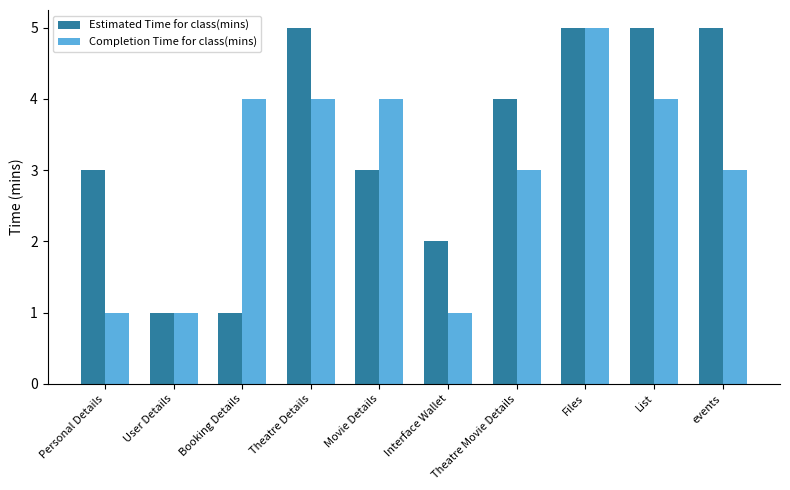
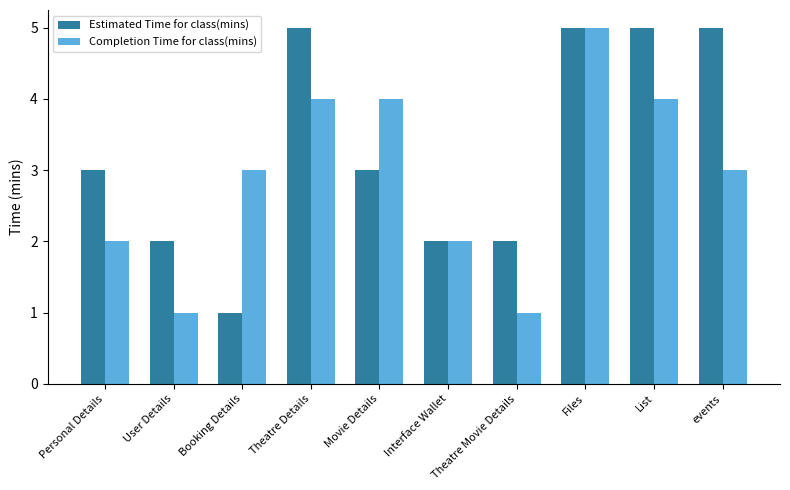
Completion Time for class(mins), Personal Details: 1 -> 2
Estimated Time for class(mins), User Details: 1 -> 2
Completion Time for class(mins), Booking Details: 4 -> 3
Completion Time for class(mins), Interface Wallet: 1 -> 2
Estimated Time for class(mins), Theatre Movie Details: 4 -> 2
Completion Time for class(mins), Theatre Movie Details: 3 -> 1
